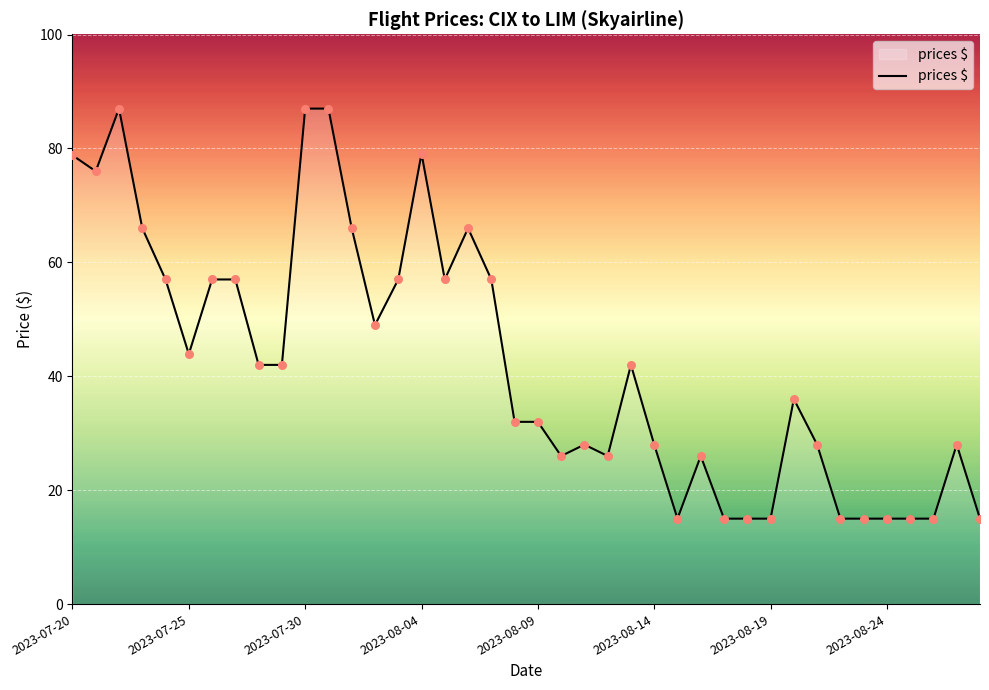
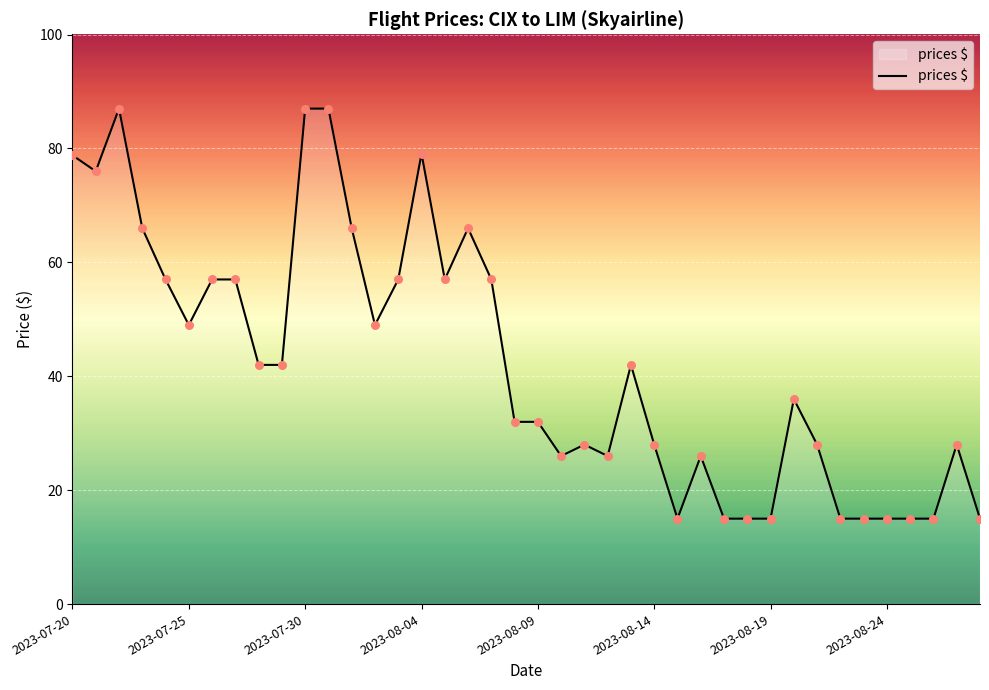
2023-07-25: 44 -> 49
